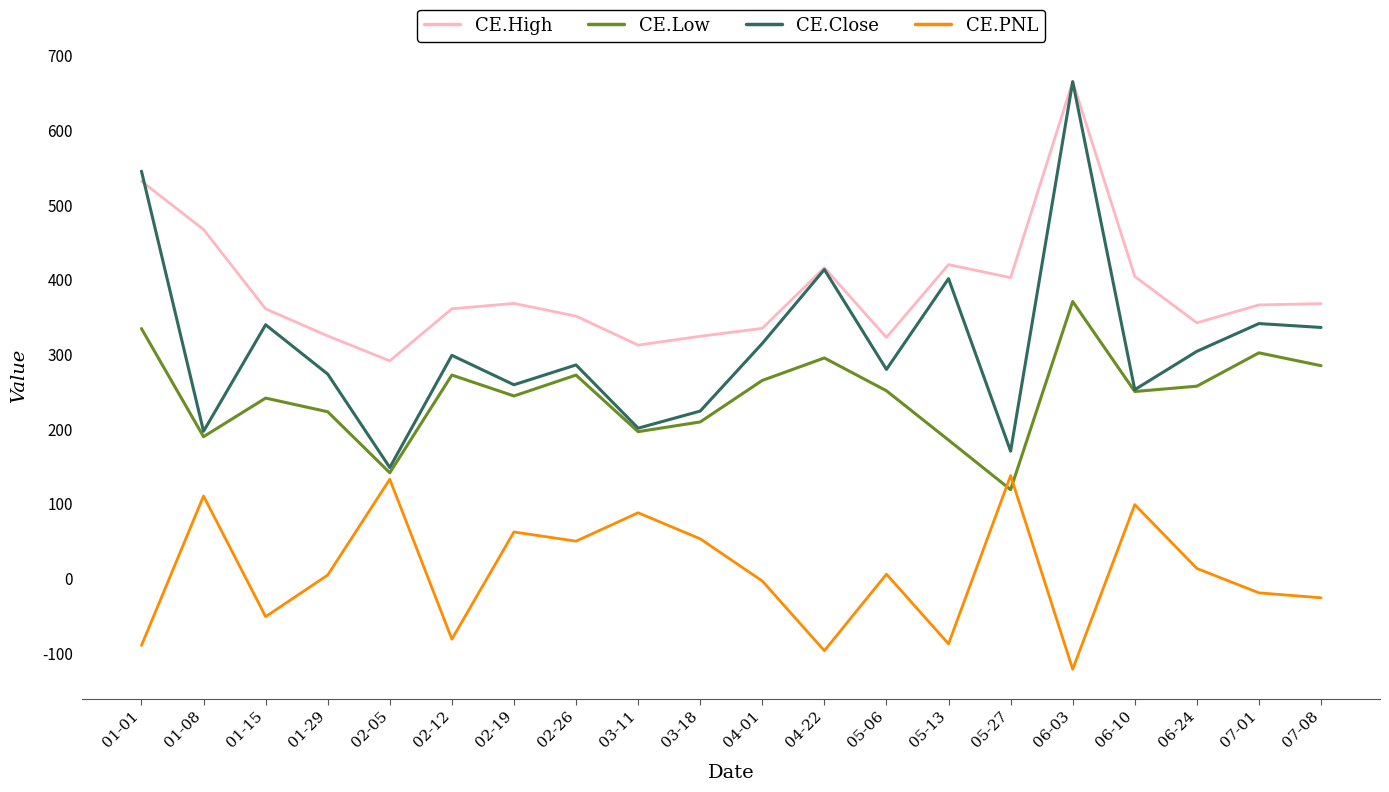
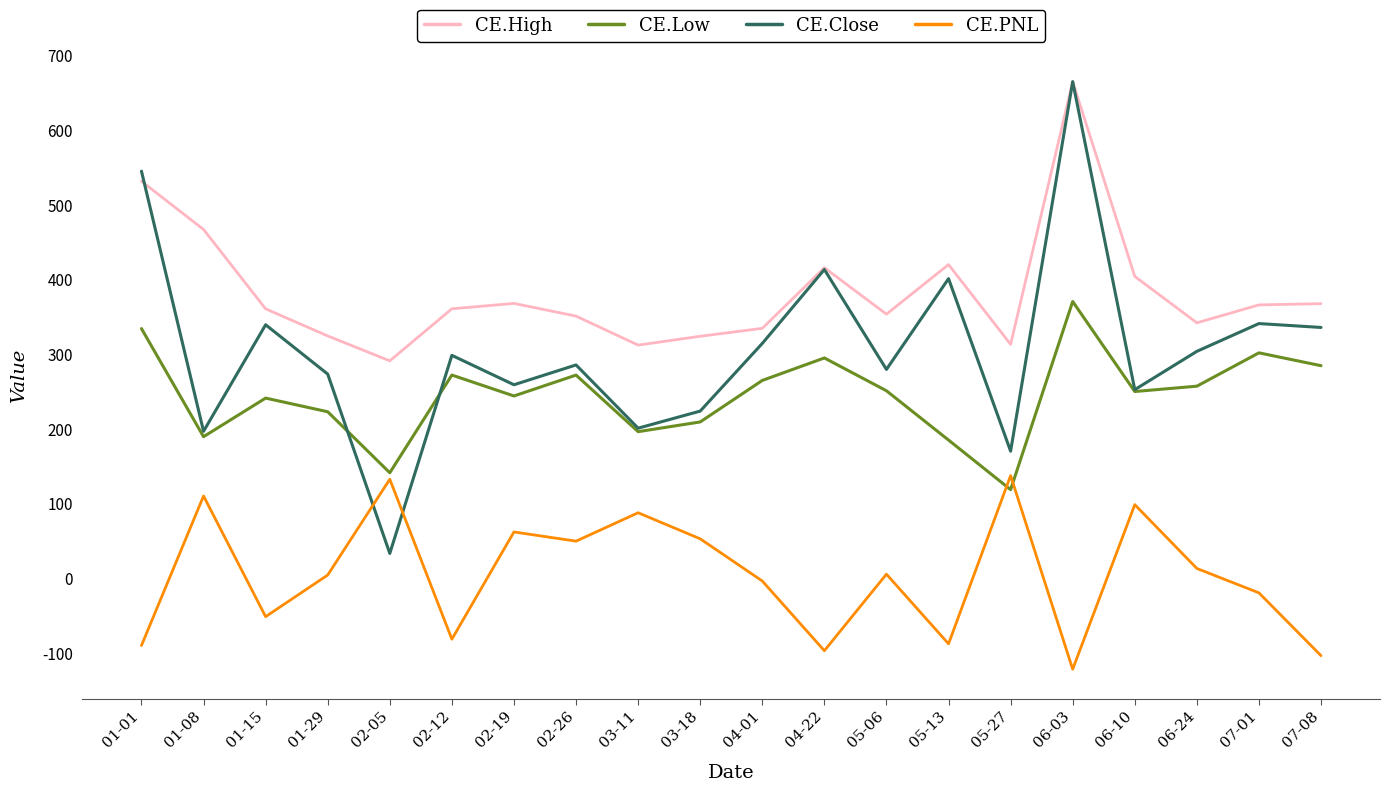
CE.Close, 02-05: 150 -> 30
CE.High, 05-06: 320 -> 350
CE.High, 05-27: 400 -> 310
CE.PNL, 07-08: -30 -> -100
